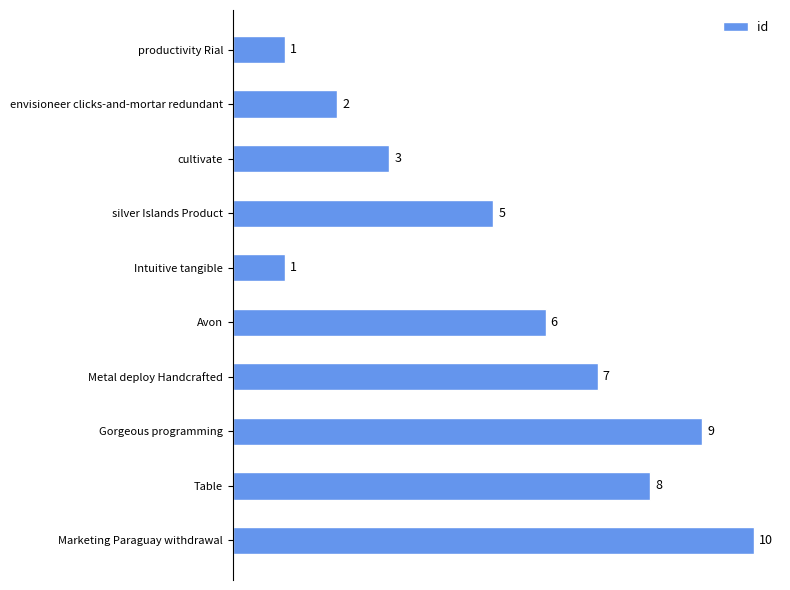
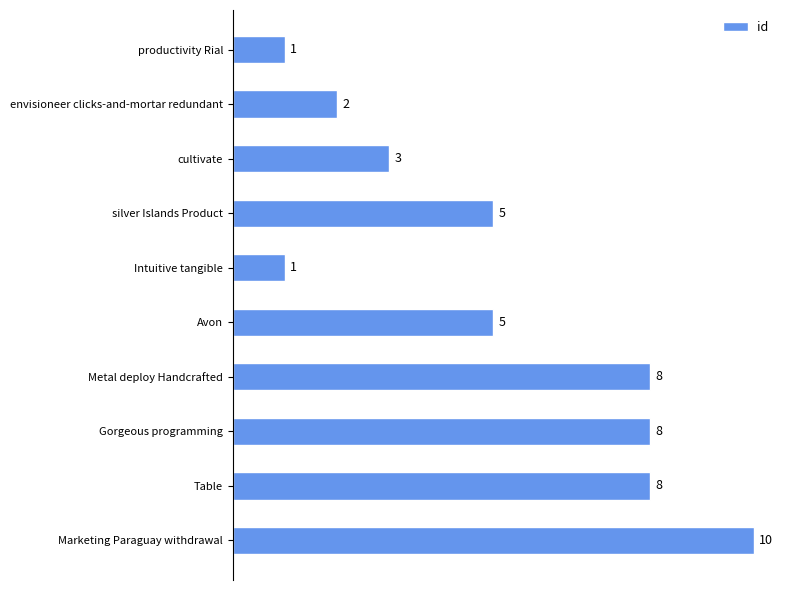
Avon: 6 -> 5
Metal deploy Handcrafted: 7 -> 8
Gorgeous programming: 9 -> 8
